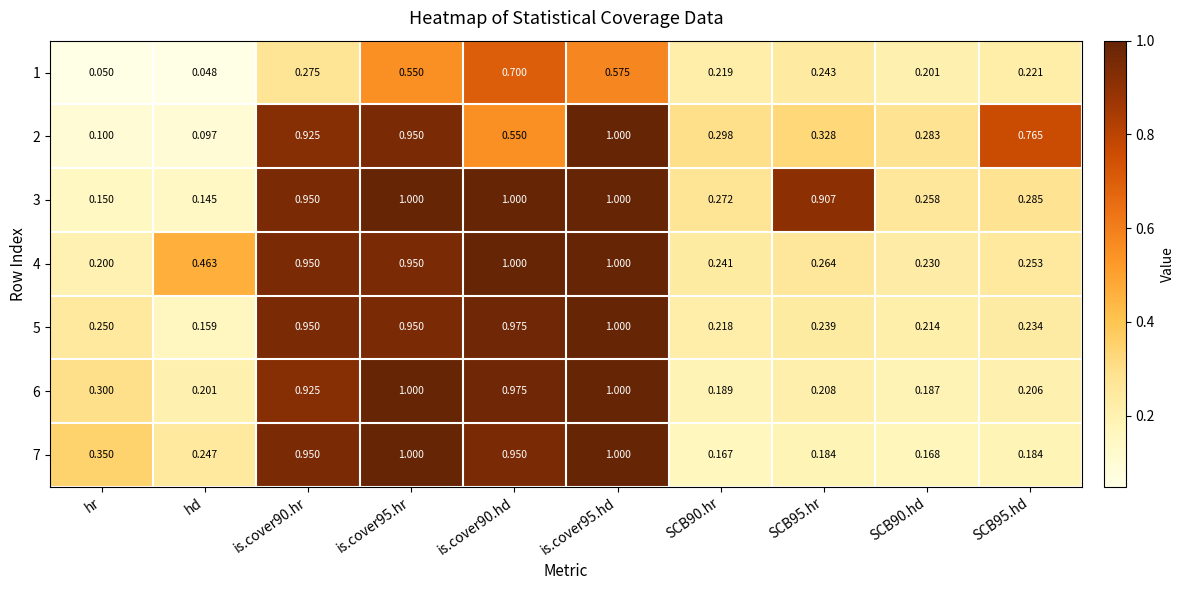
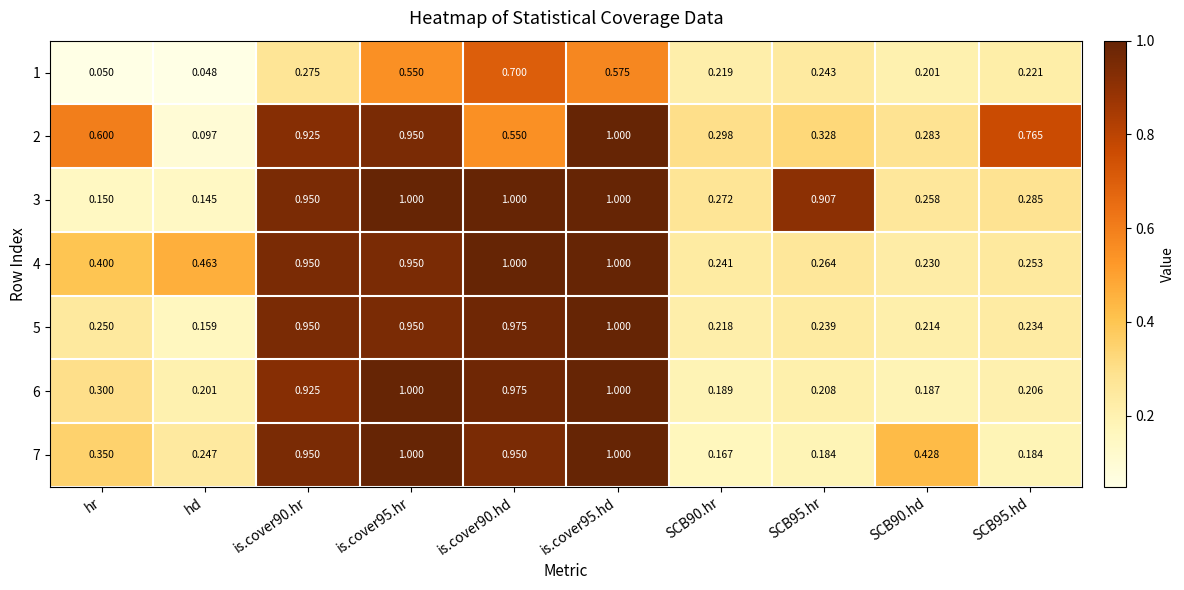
2, hr: 0.100 -> 0.600
4, hr: 0.200 -> 0.400
7, SCB90.hd: 0.168 -> 0.428
